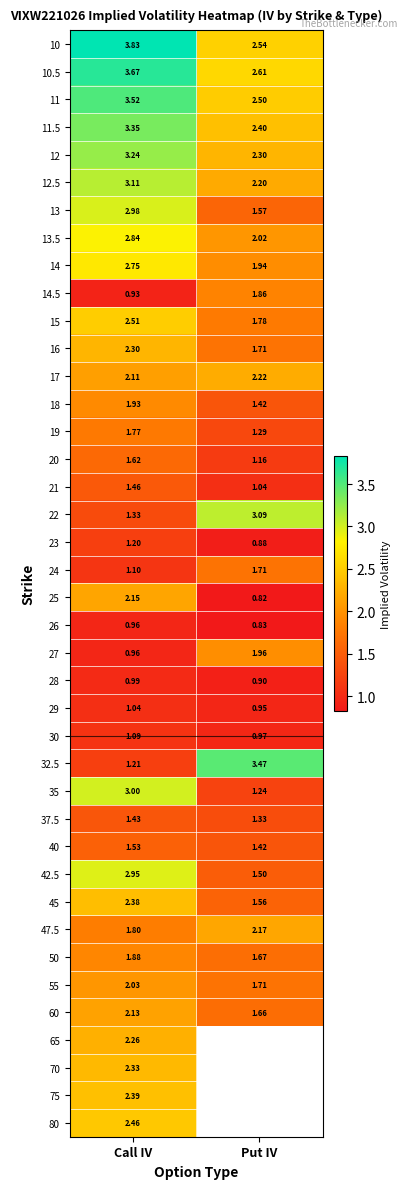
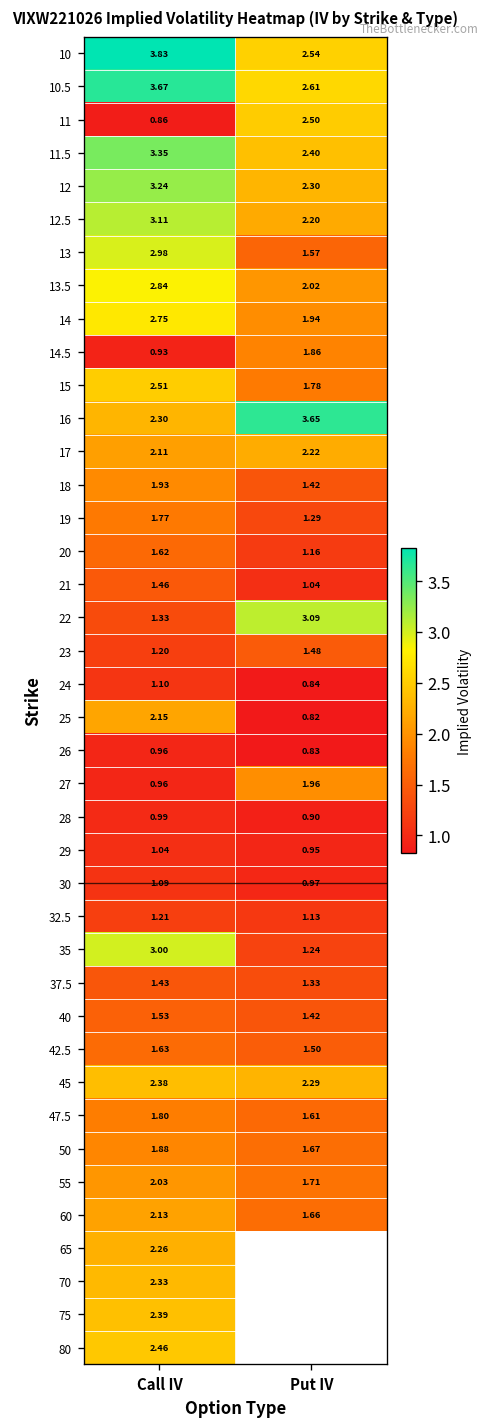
11, Call IV: 3.52 -> 0.86
16, Put IV: 1.71 -> 3.65
23, Put IV: 0.88 -> 1.48
24, Put IV: 1.71 -> 0.84
32.5, Put IV: 3.47 -> 1.13
42.5, Call IV: 2.95 -> 1.63
45, Put IV: 1.56 -> 2.29
47.5, Put IV: 2.17 -> 1.61
